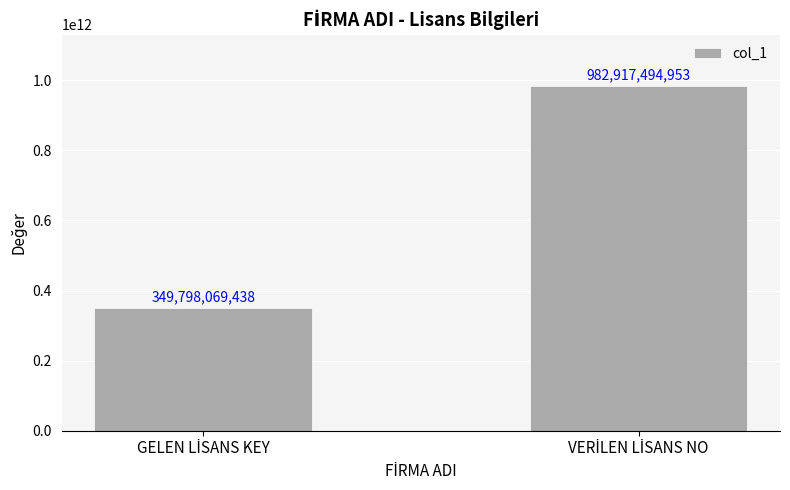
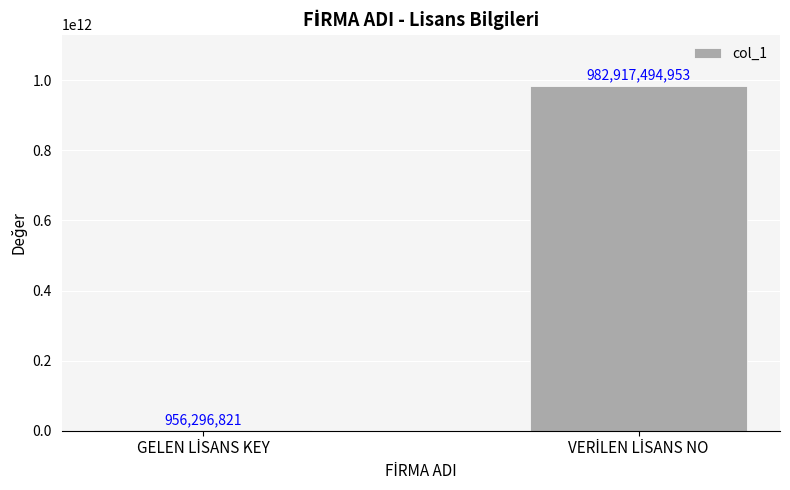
GELEN LİSANS KEY: 349,798,069,438 -> 956,296,821
